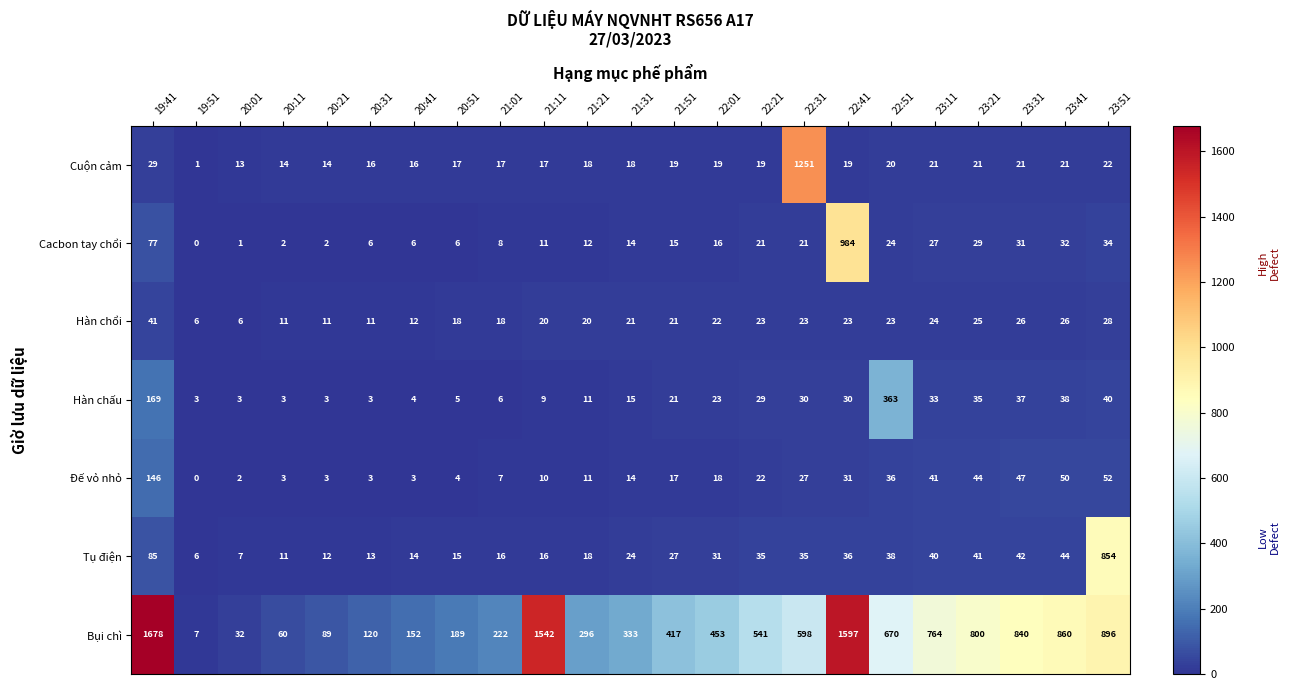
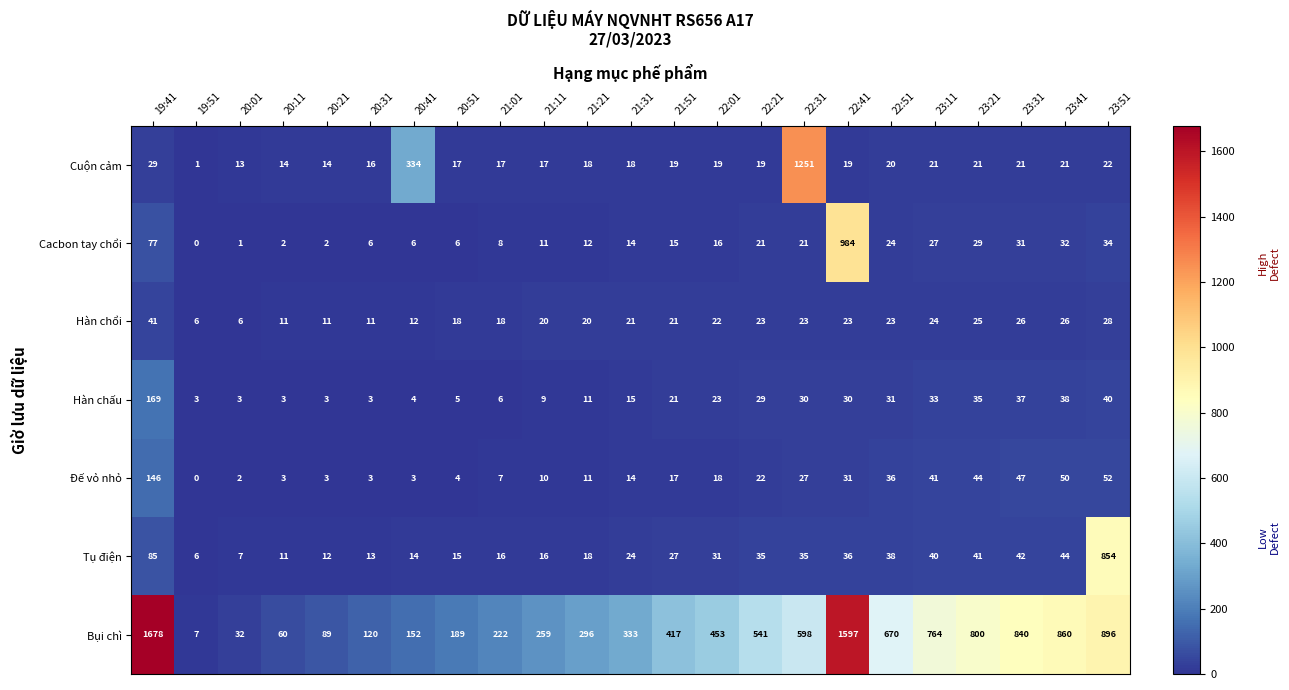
Cuộn cảm, 20:41: 16 -> 334
Hàn chấu, 22:51: 363 -> 31
Bụi chì, 21:11: 1542 -> 259
